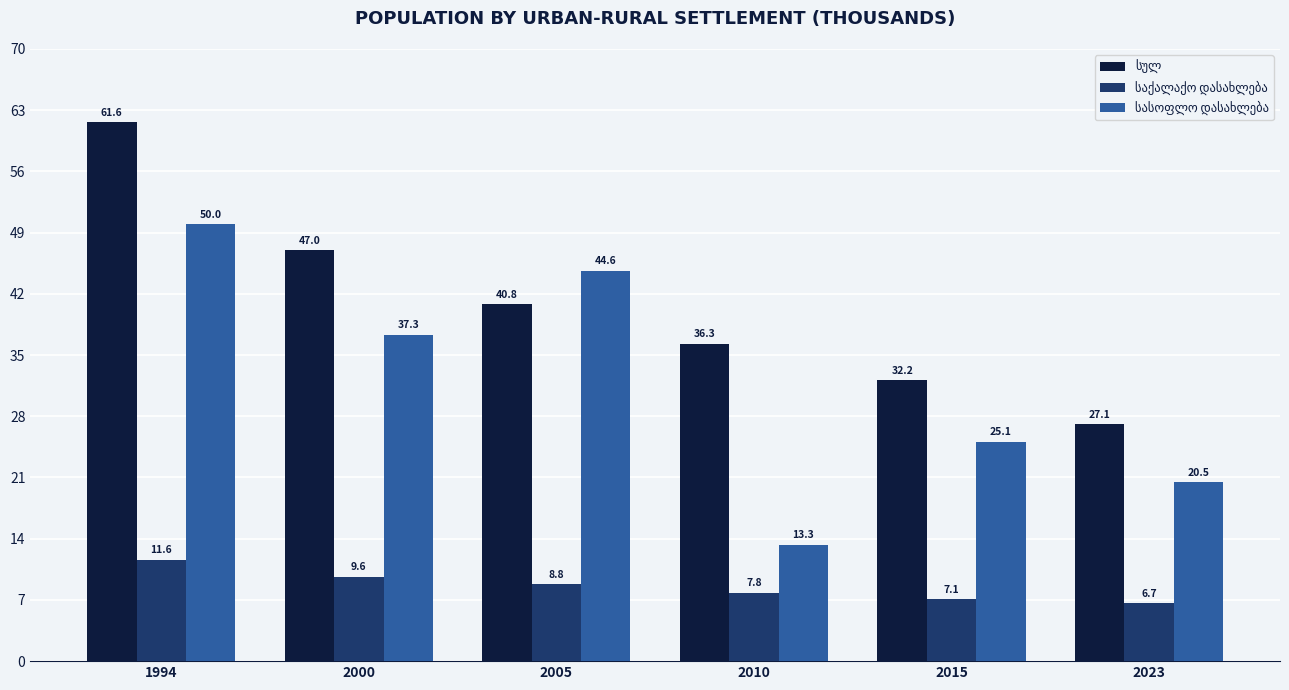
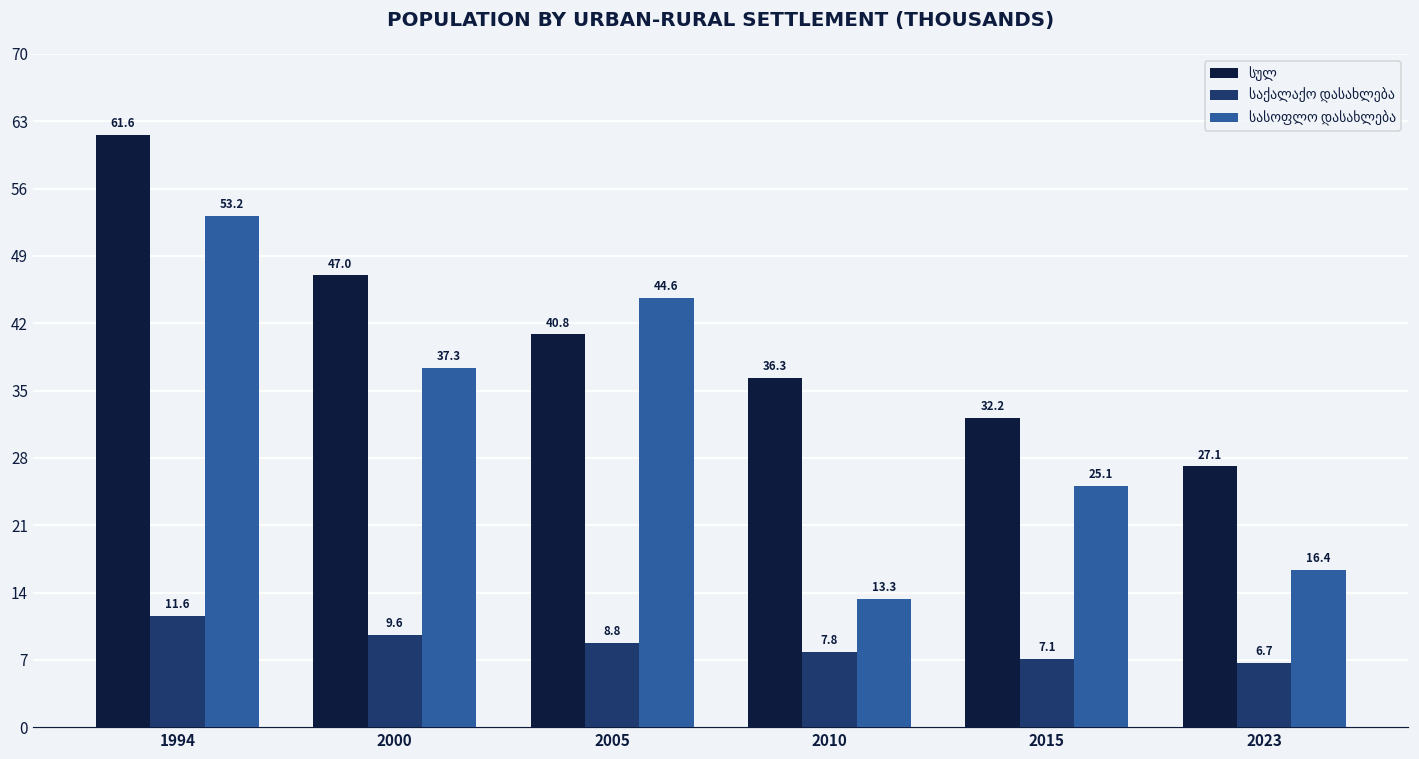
სასოფლო დასახლება, 1994: 50.0 -> 53.2
სასოფლო დასახლება, 2023: 20.5 -> 16.4
